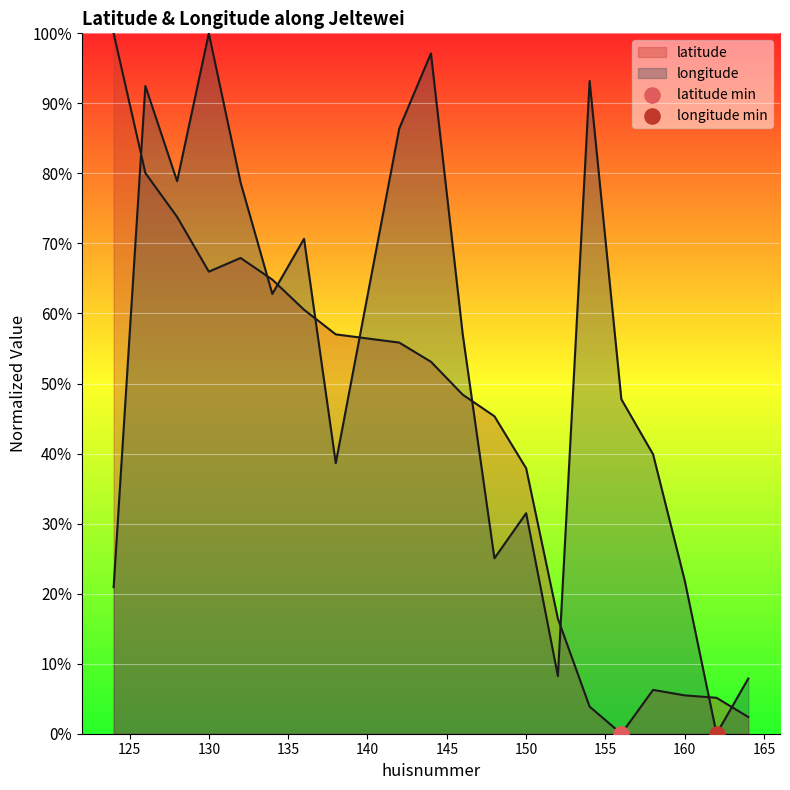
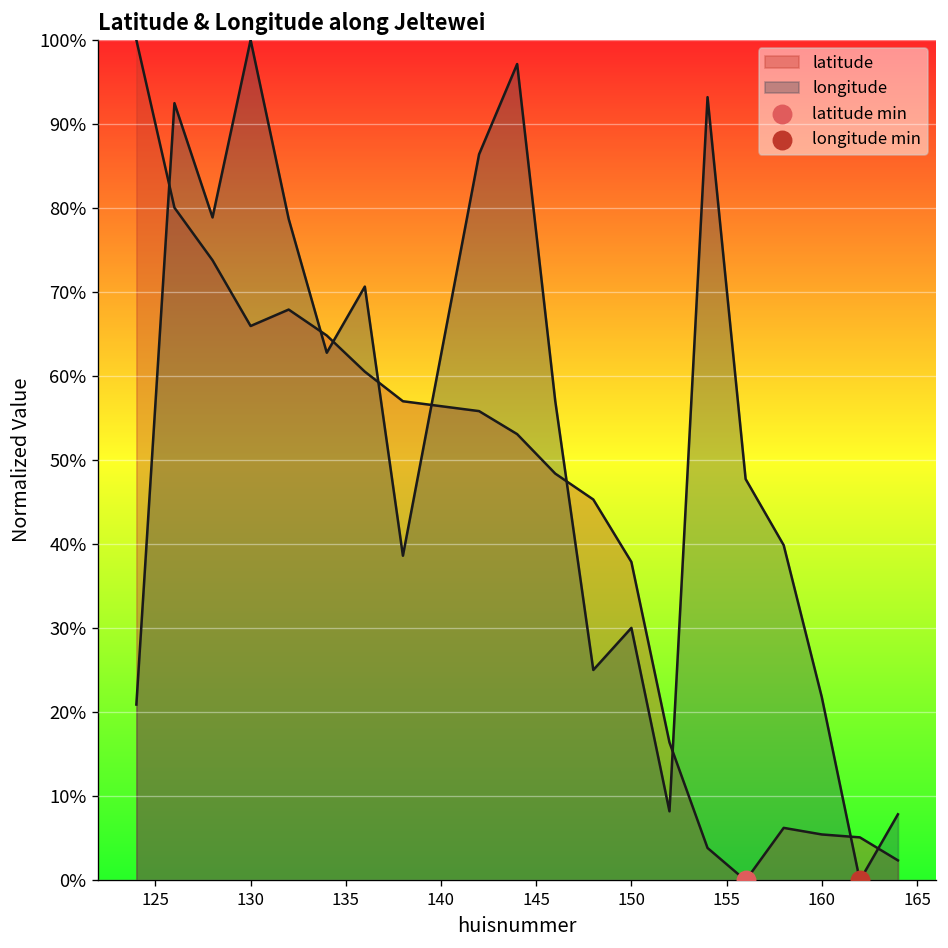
longitude, 150: 31% -> 30%
